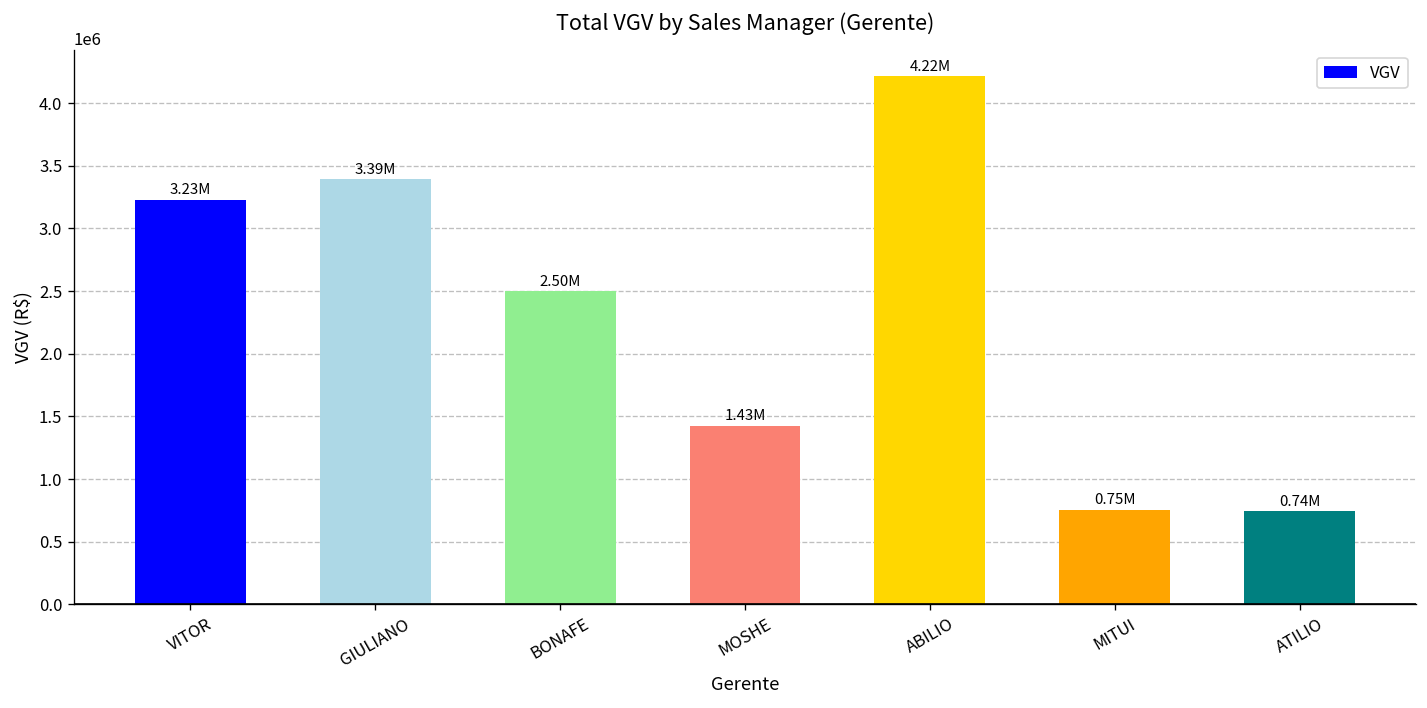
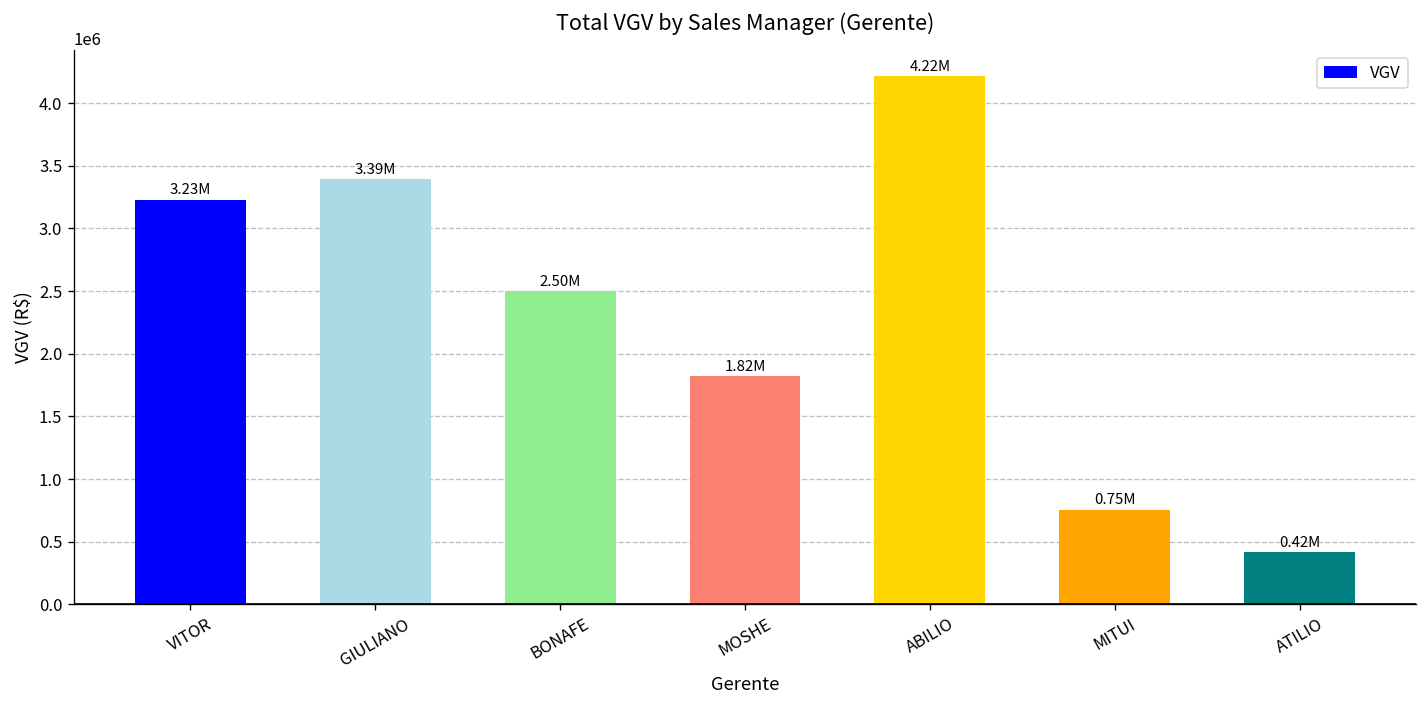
MOSHE: 1.43M -> 1.82M
ATILIO: 0.74M -> 0.42M
